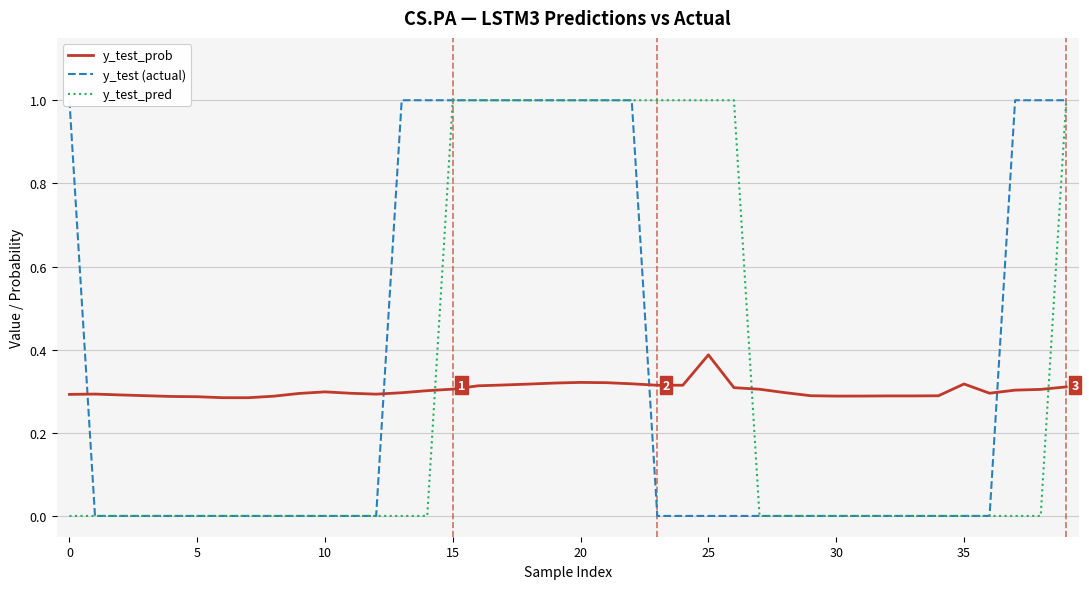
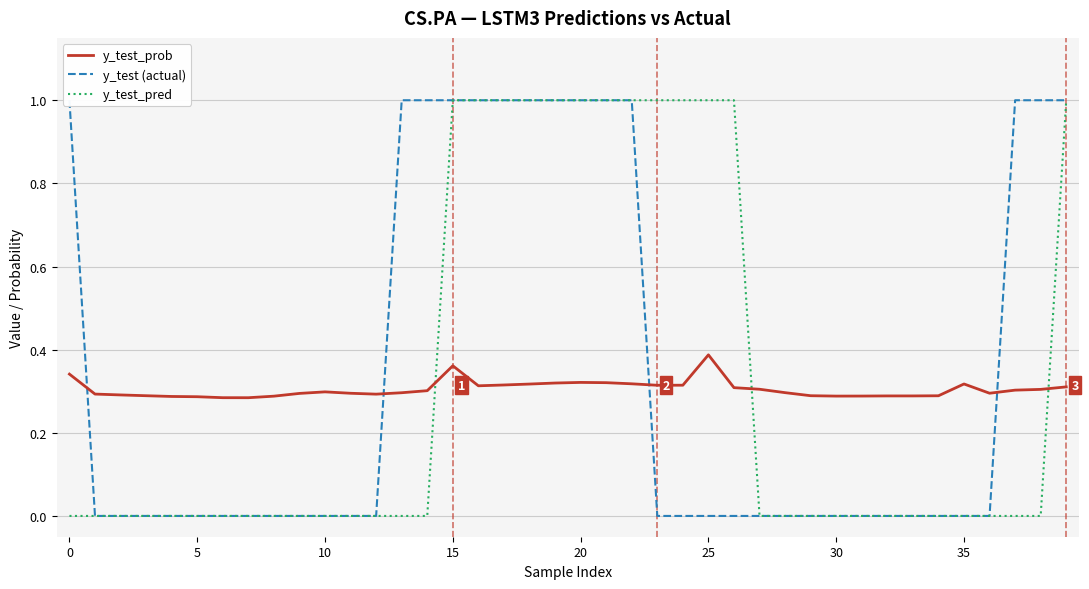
y_test_prob, 0: 0.29 -> 0.34
y_test_prob, 15: 0.31 -> 0.36
